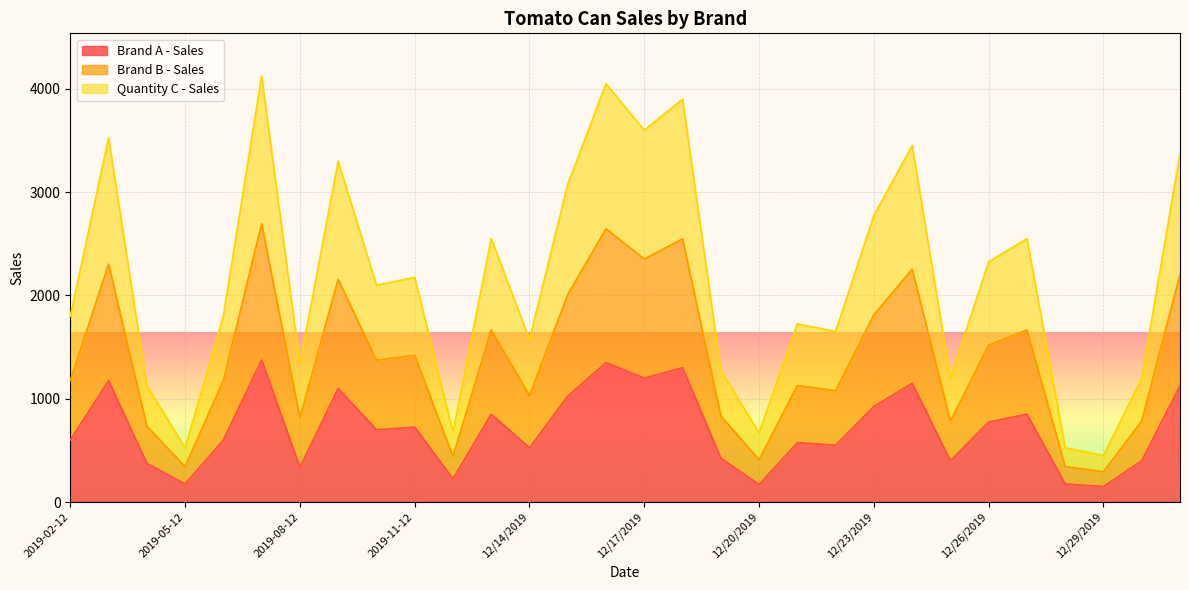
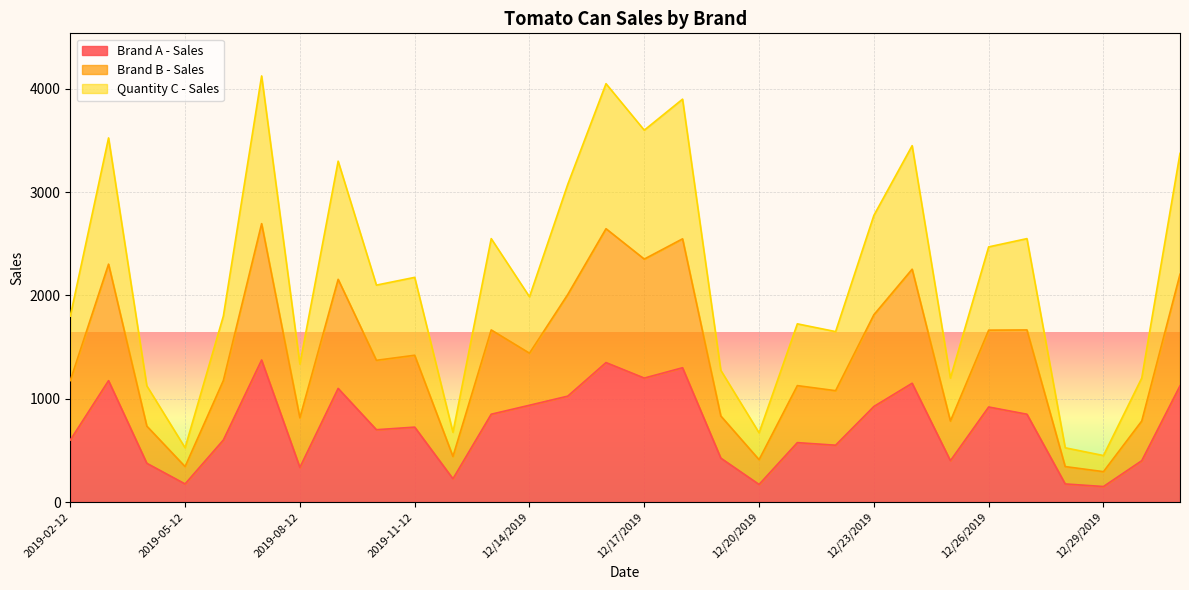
Brand A - Sales, 12/14/2019: 530 -> 940
Brand A - Sales, 12/26/2019: 780 -> 920
